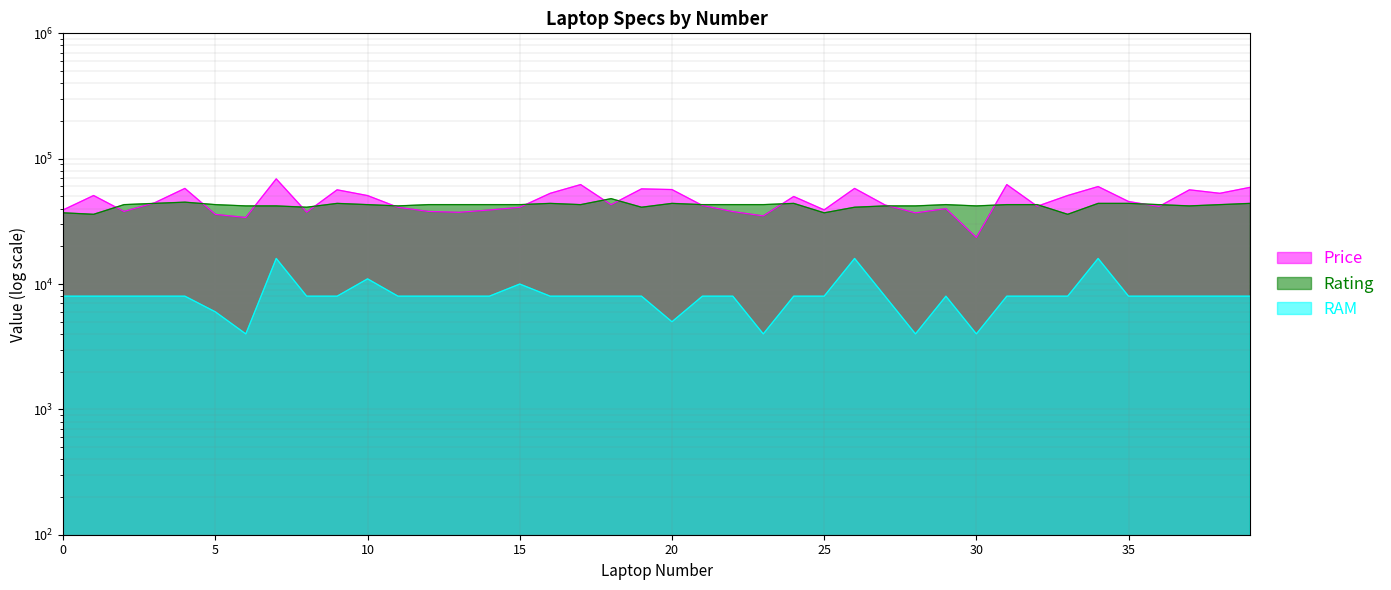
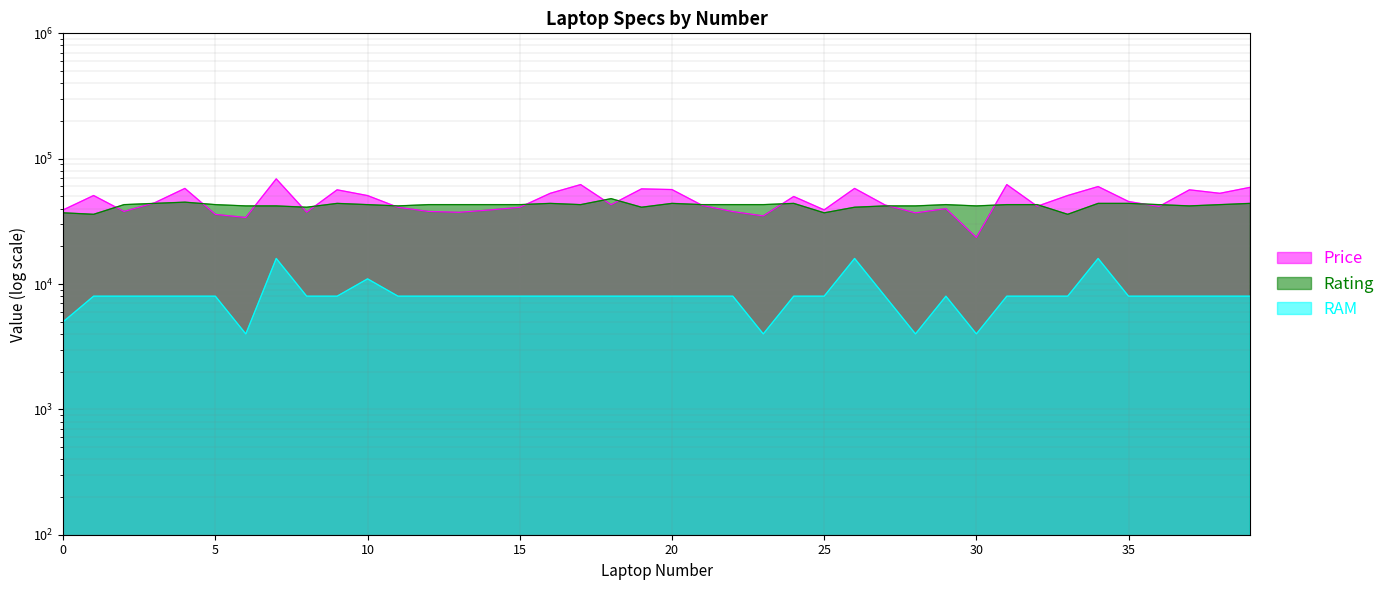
RAM, 0: 8000 -> 5000
RAM, 5: 6000 -> 8000
RAM, 15: 10000 -> 8000
RAM, 20: 5000 -> 8000
